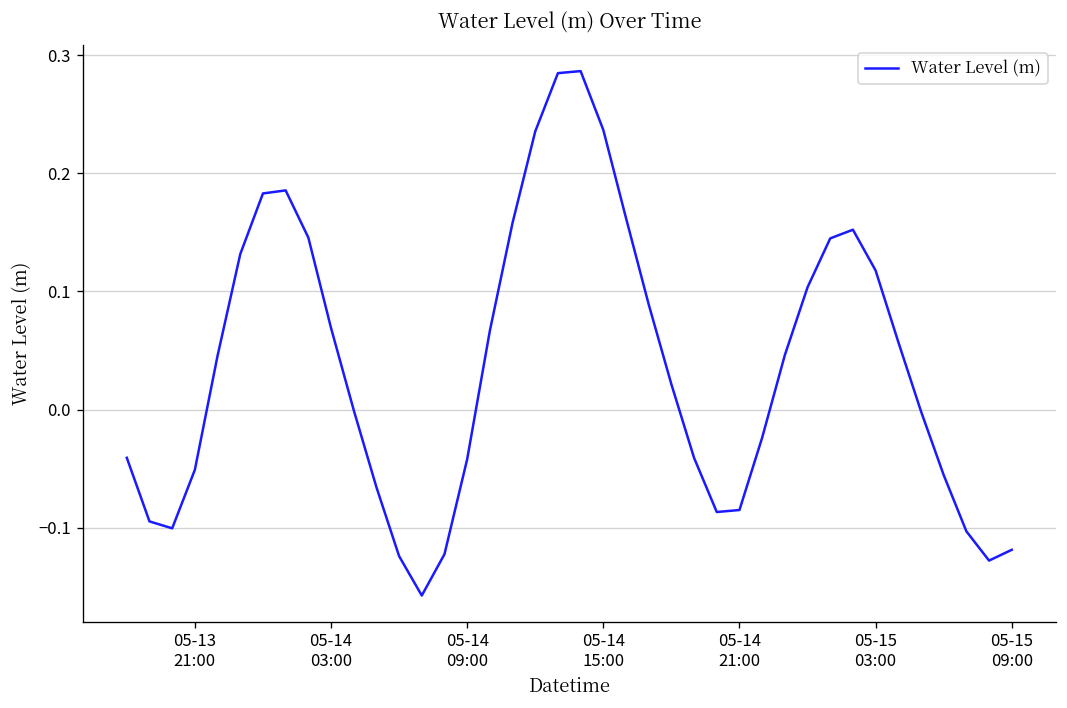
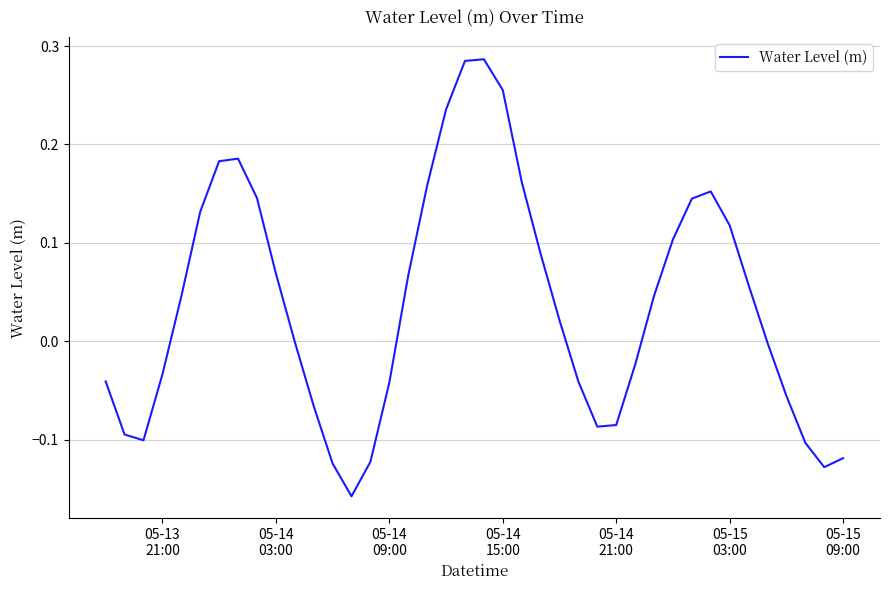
05-13 21:00: -0.05 -> -0.03
05-14 15:00: 0.24 -> 0.26
